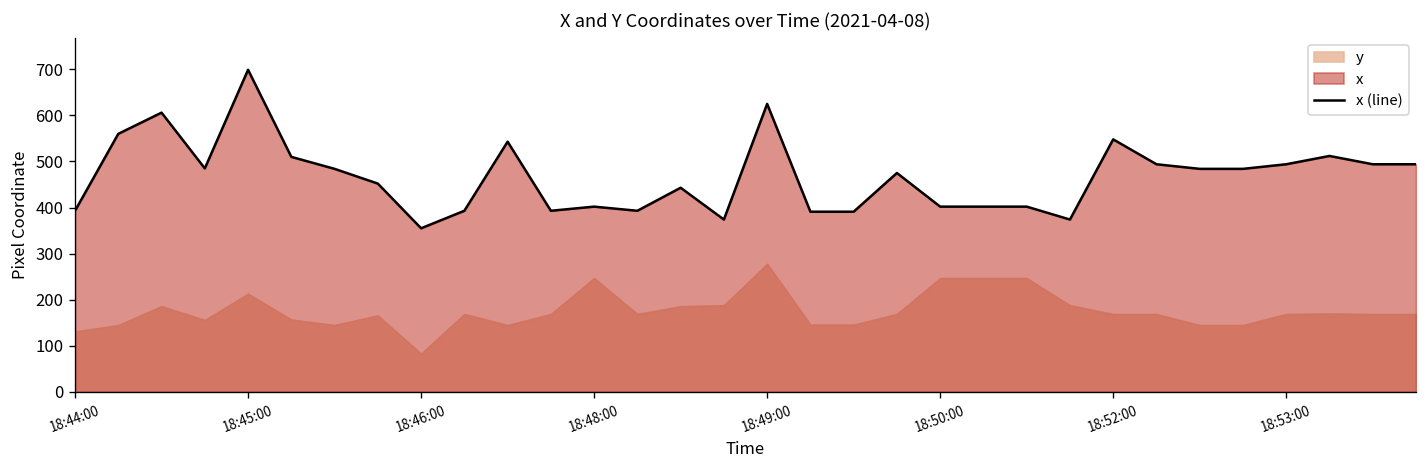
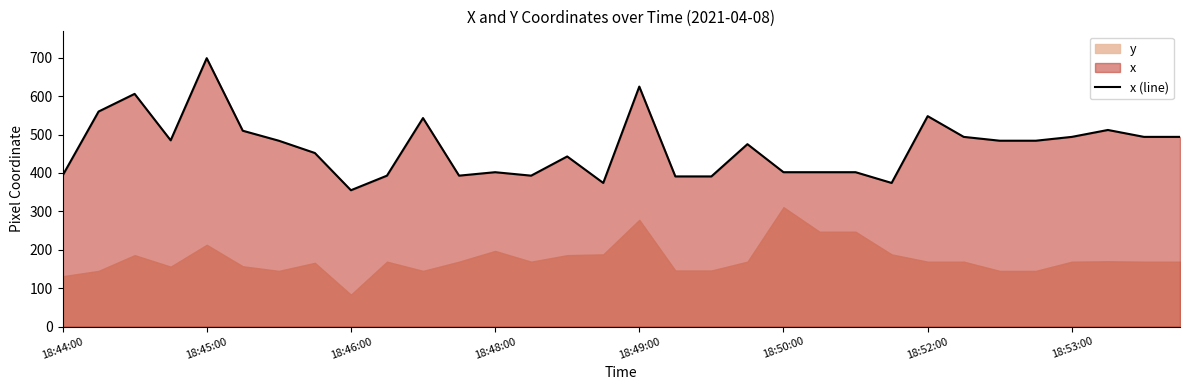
y, 18:48:00: 250 -> 200
y, 18:50:00: 250 -> 310
